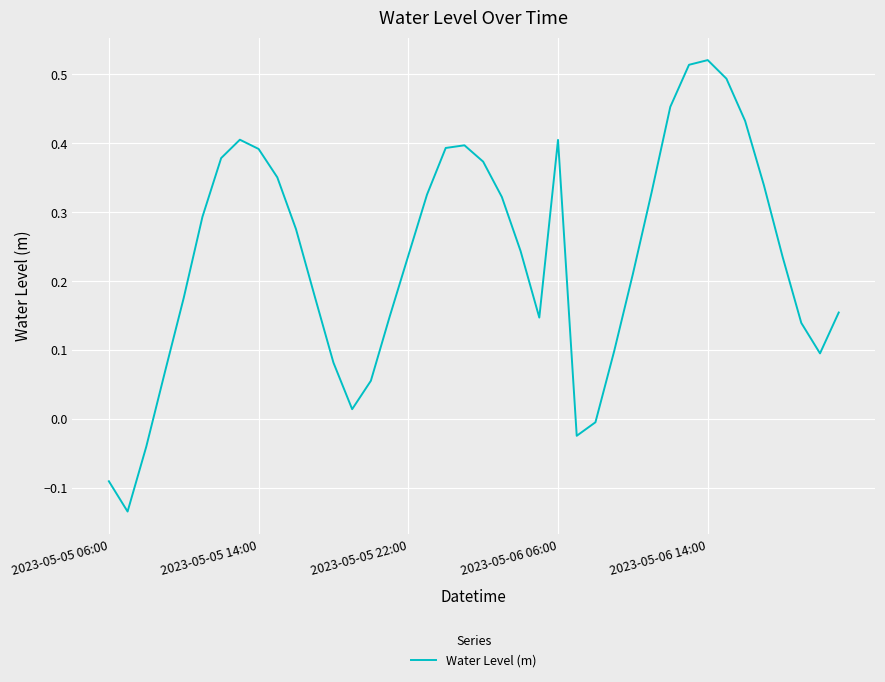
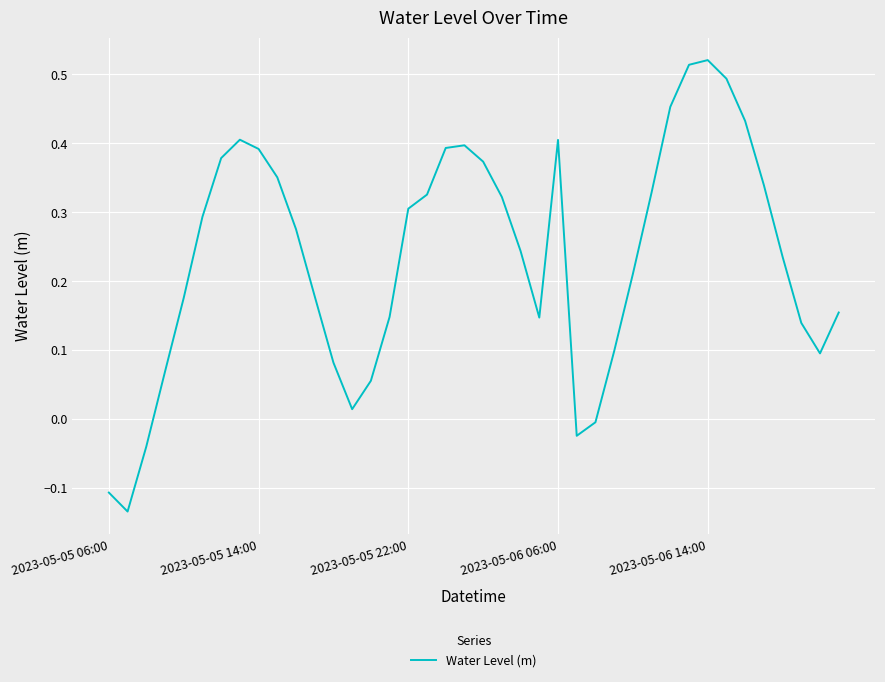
2023-05-05 06:00: -0.09 -> -0.11
2023-05-05 22:00: 0.24 -> 0.31
